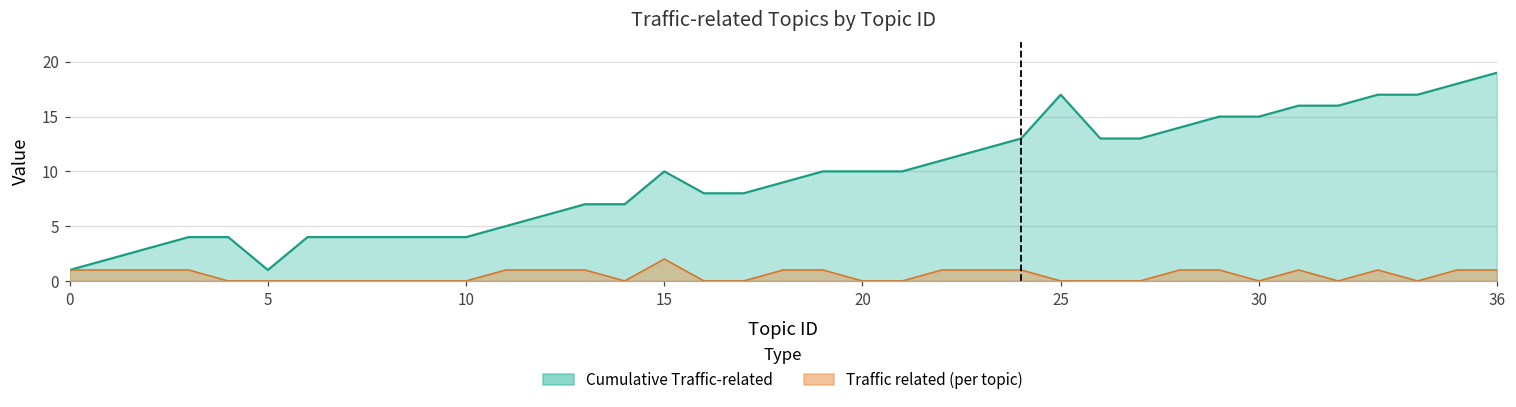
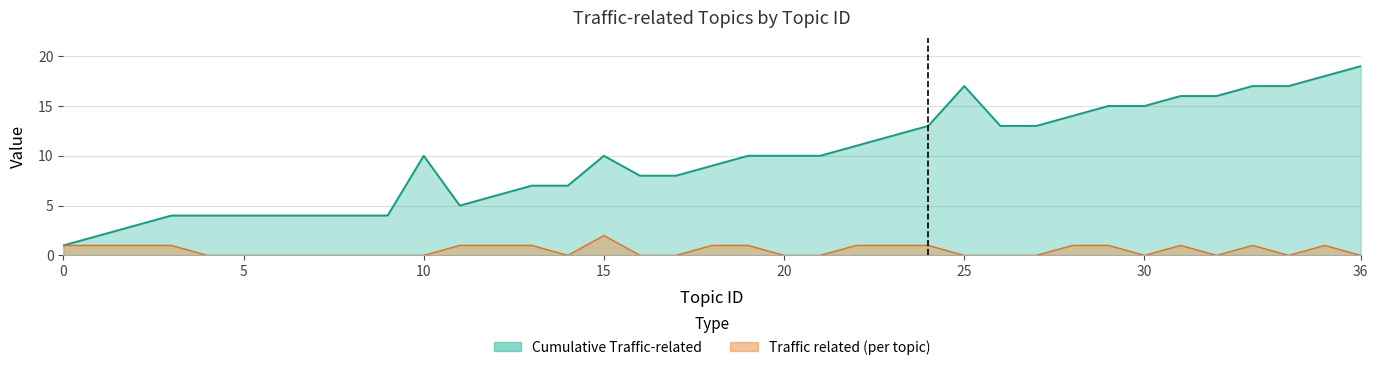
Cumulative Traffic-related, 5: 1 -> 4
Cumulative Traffic-related, 10: 4 -> 10
Traffic related (per topic), 36: 1 -> 0
